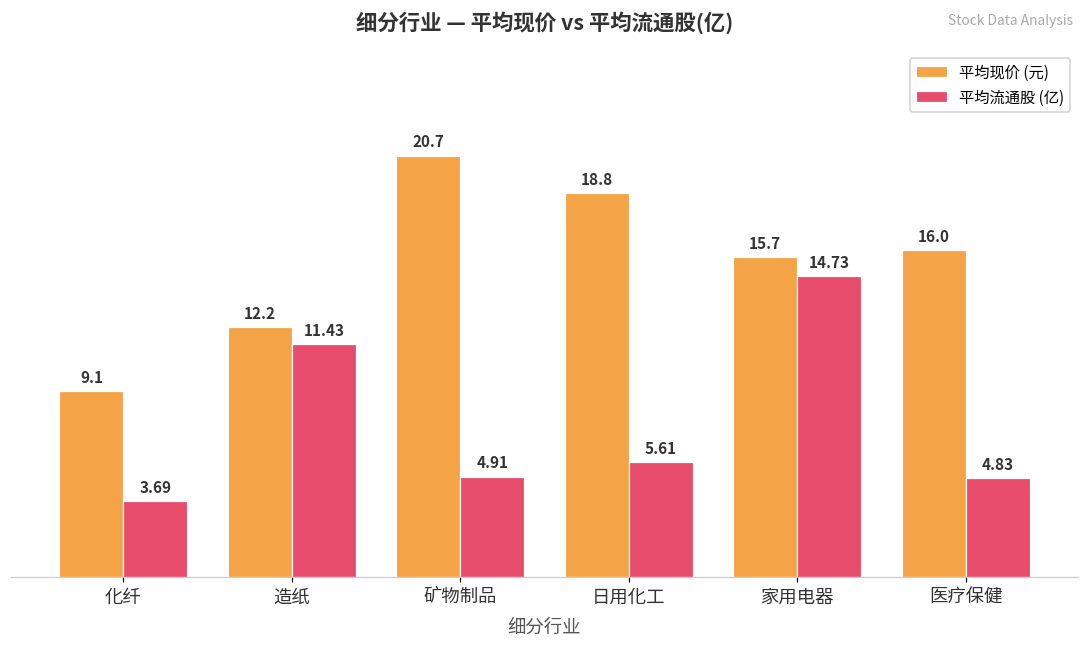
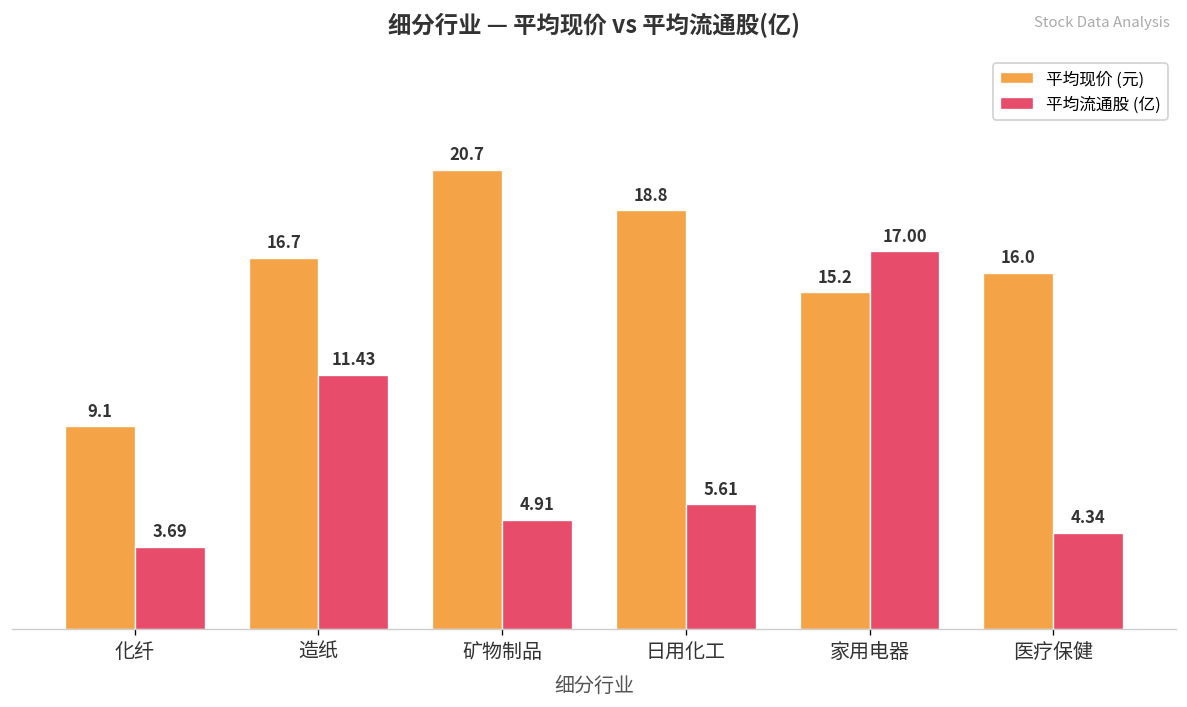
平均现价 (元), 造纸: 12.2 -> 16.7
平均现价 (元), 家用电器: 15.7 -> 15.2
平均流通股 (亿), 家用电器: 14.73 -> 17.00
平均流通股 (亿), 医疗保健: 4.83 -> 4.34
